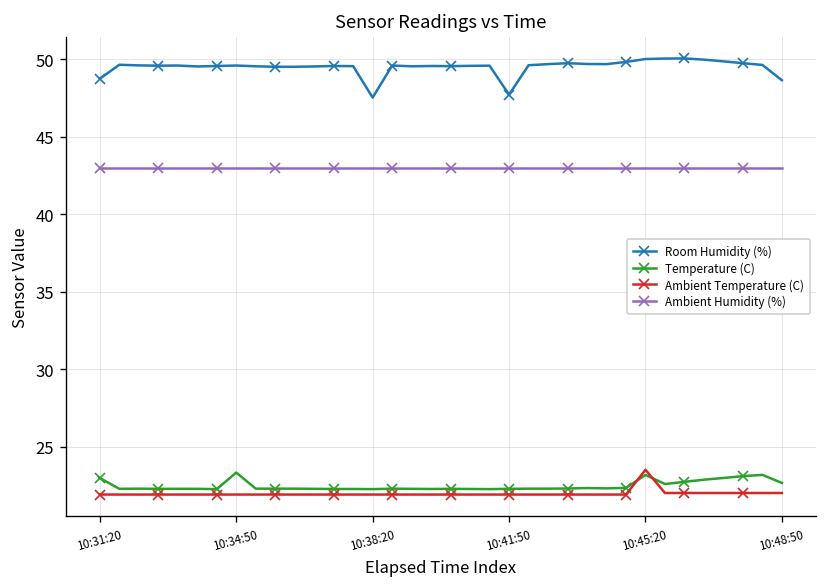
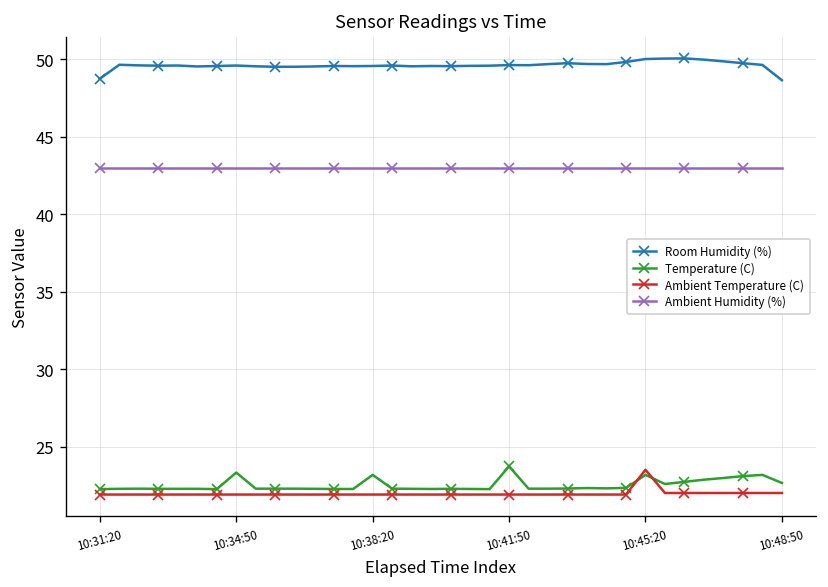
Temperature (C), 10:31:20: 23.0 -> 22.3
Room Humidity (%), 10:38:20: 47.5 -> 49.6
Temperature (C), 10:38:20: 22.3 -> 23.2
Room Humidity (%), 10:41:50: 47.7 -> 49.6
Temperature (C), 10:41:50: 22.3 -> 23.7
